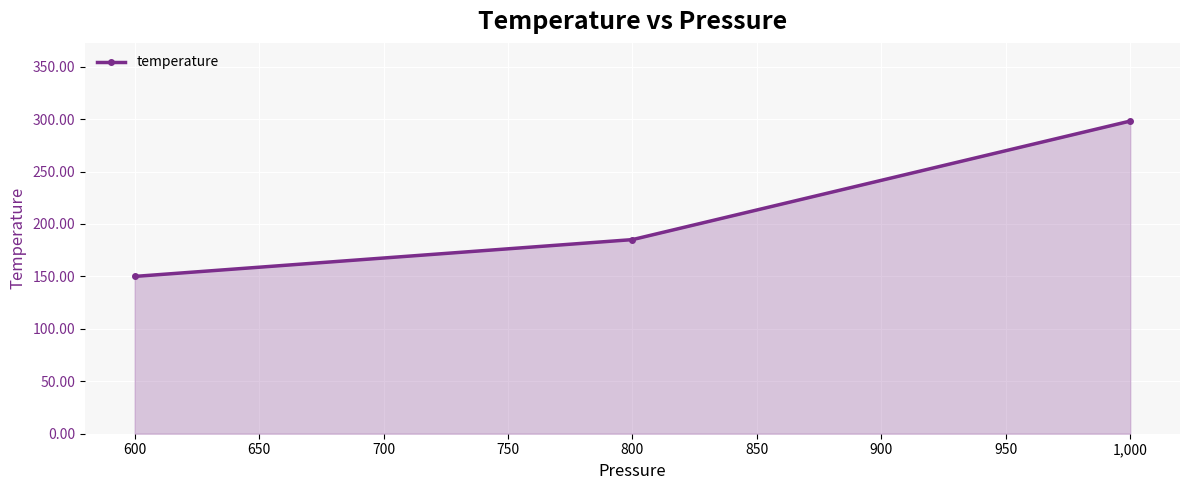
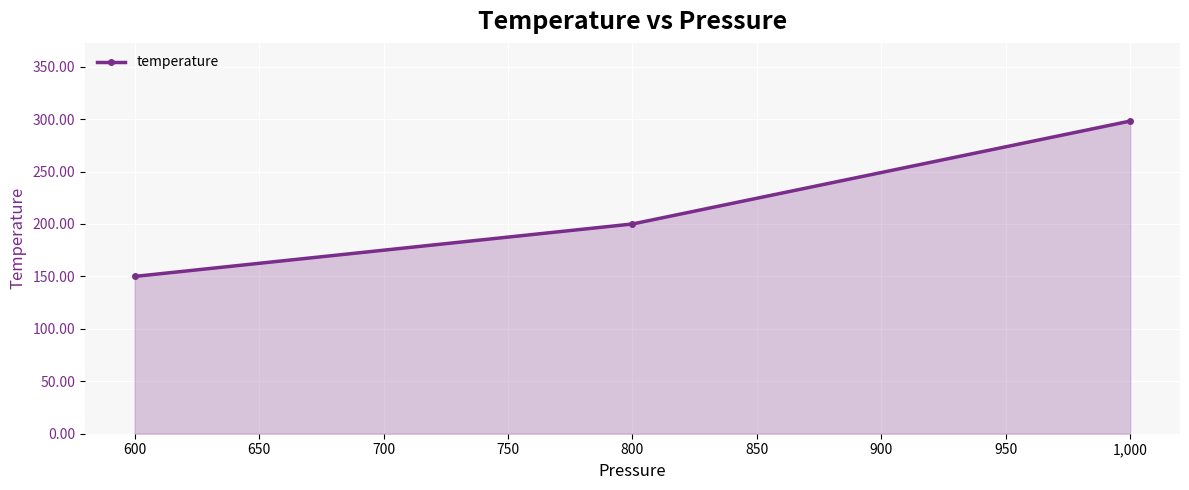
800: 185 -> 200
